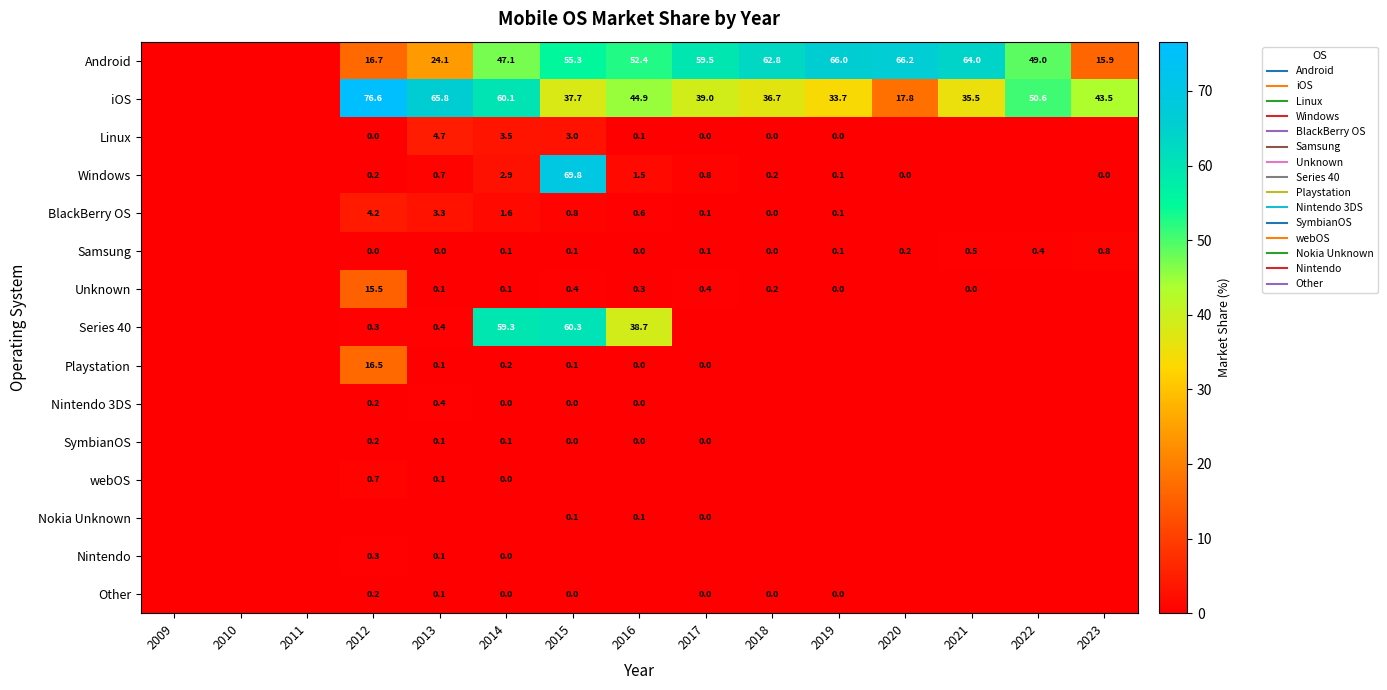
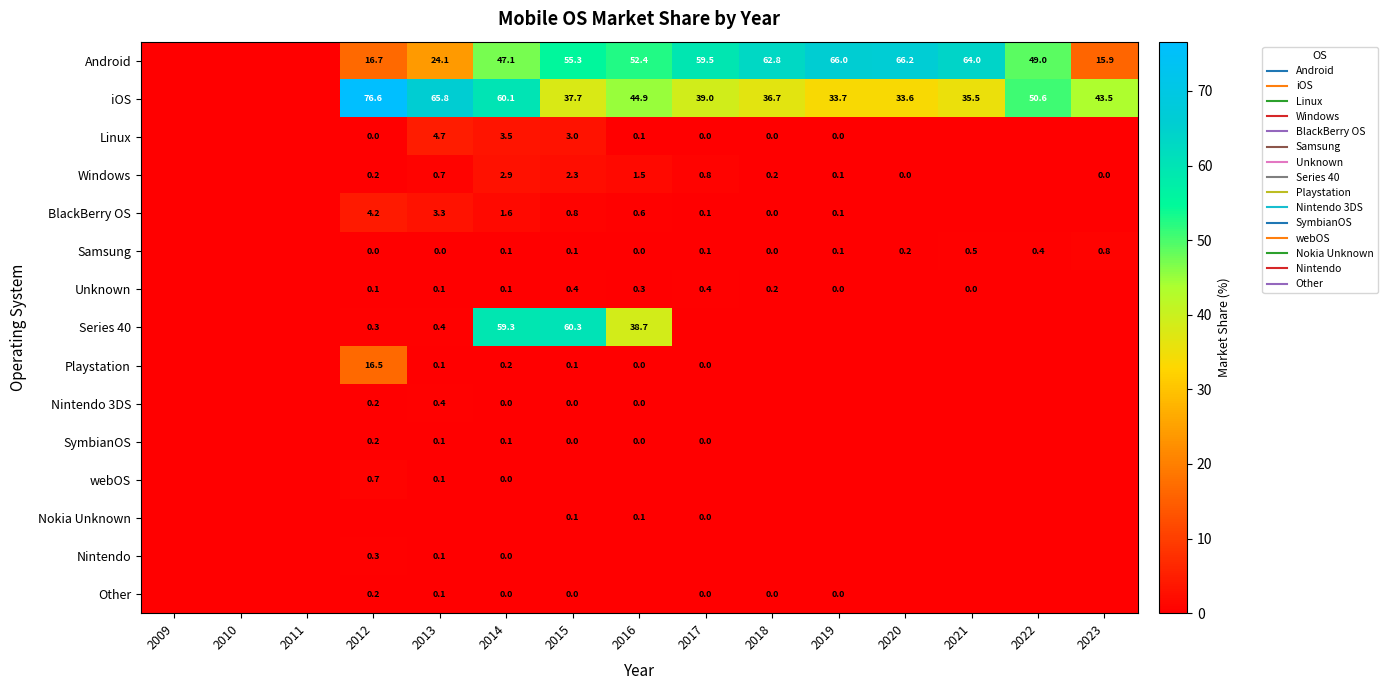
iOS, 2020: 17.8 -> 33.6
Windows, 2015: 69.8 -> 2.3
Unknown, 2012: 15.5 -> 0.1
